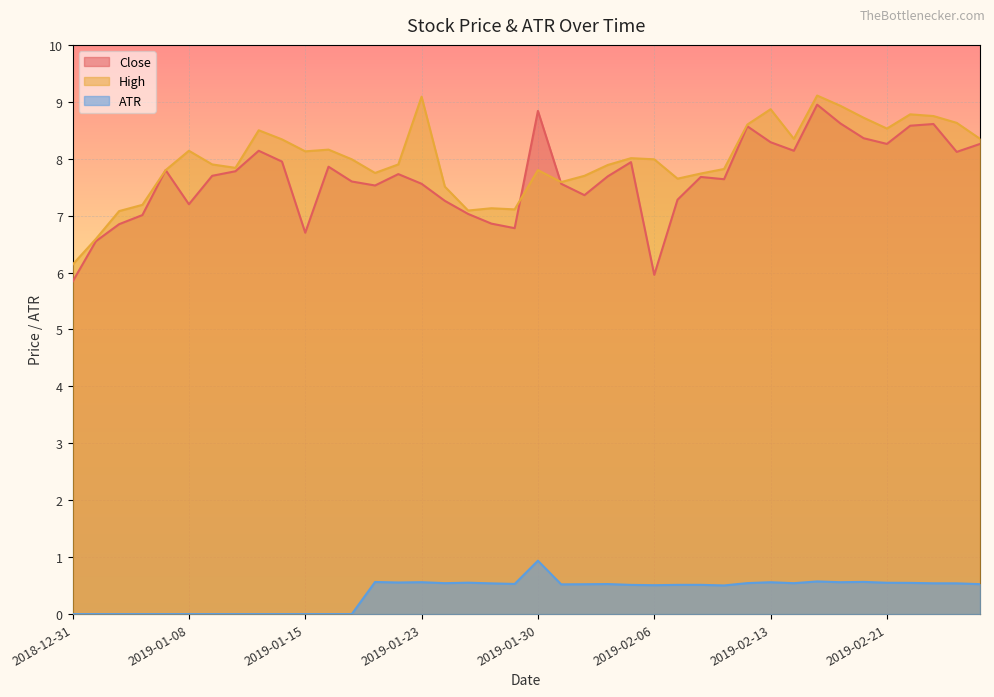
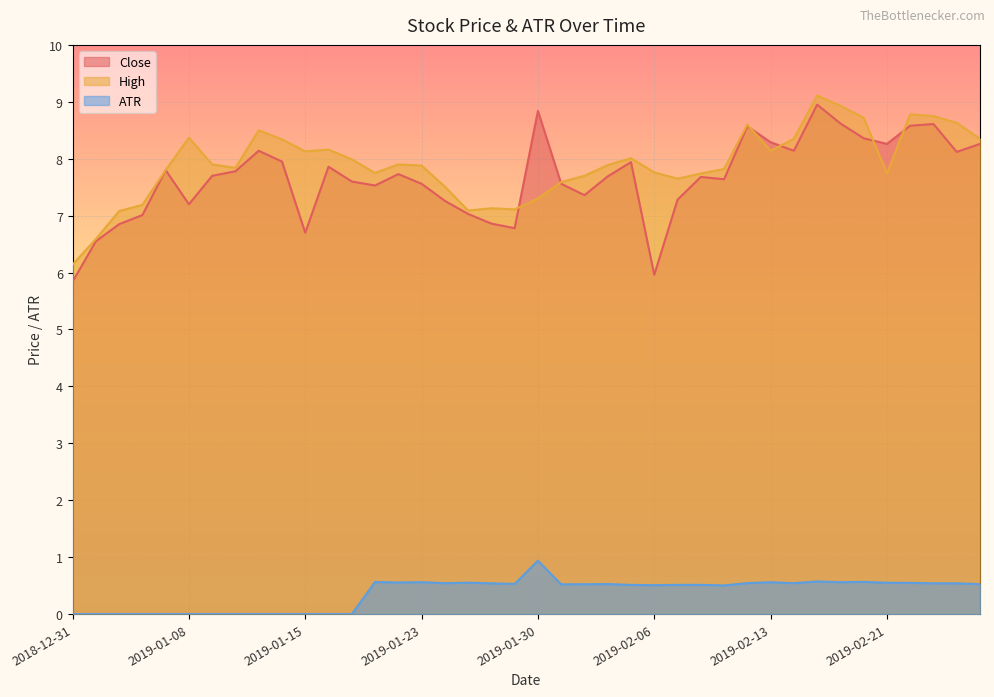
High, 2019-01-08: 8.1 -> 8.4
High, 2019-01-23: 9.1 -> 7.9
High, 2019-01-30: 7.8 -> 7.3
High, 2019-02-06: 8.0 -> 7.8
High, 2019-02-13: 8.9 -> 8.1
High, 2019-02-21: 8.5 -> 7.7
